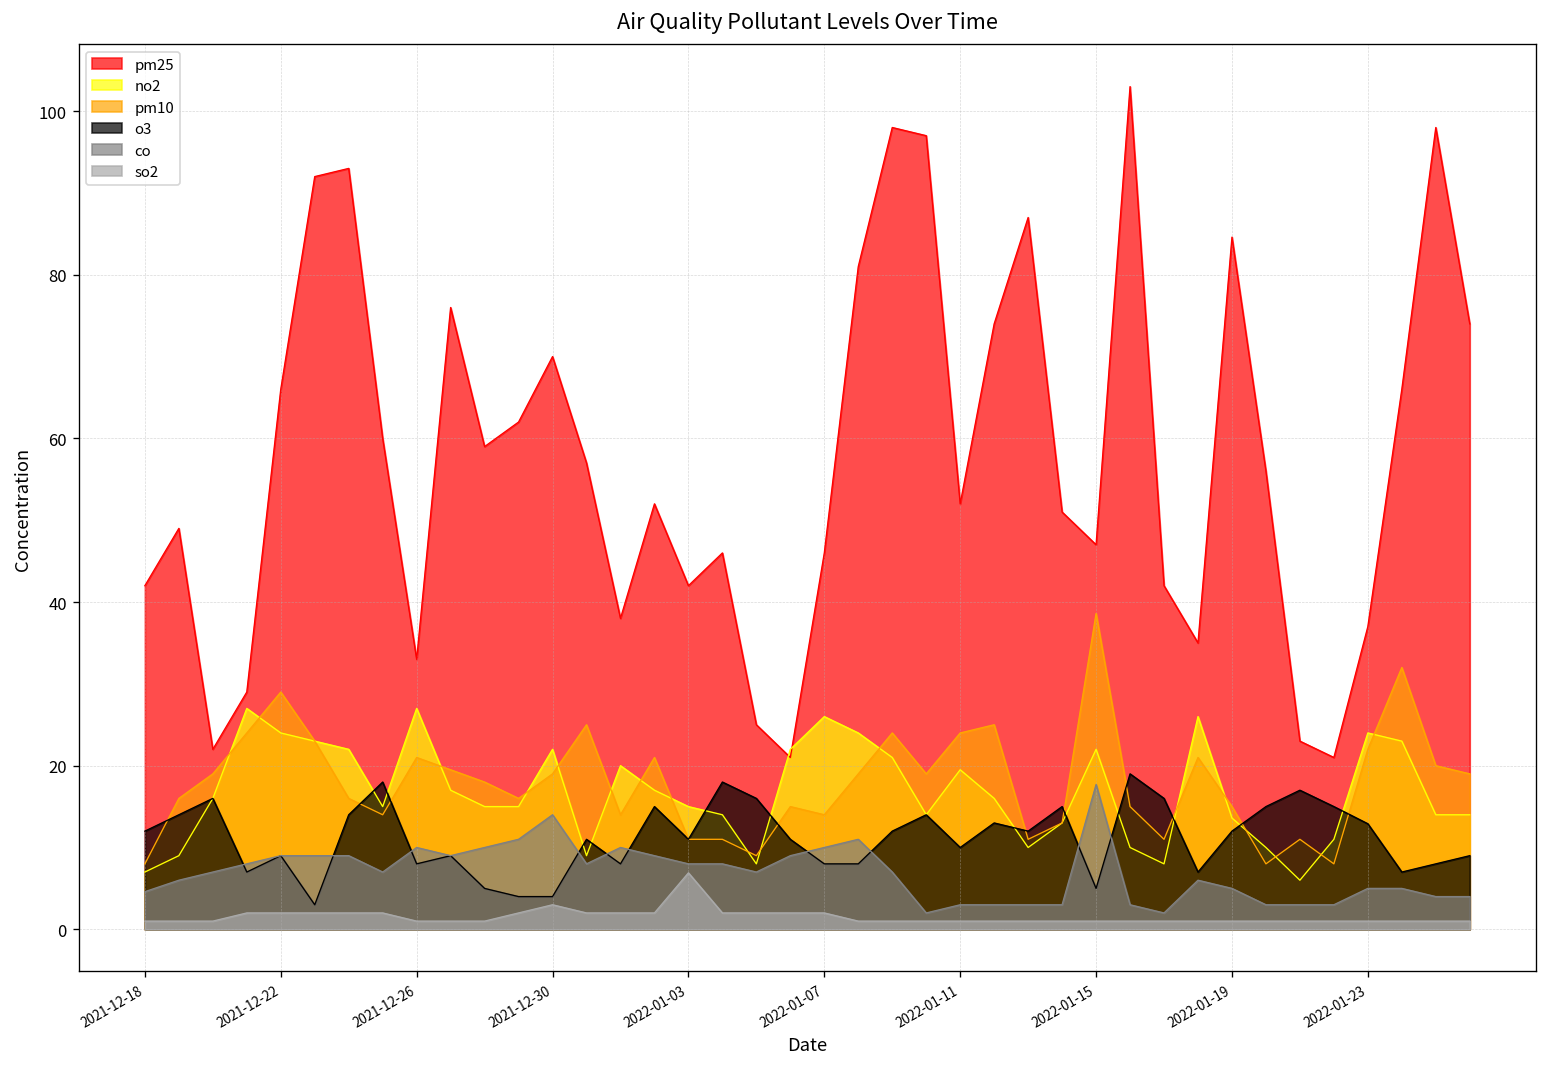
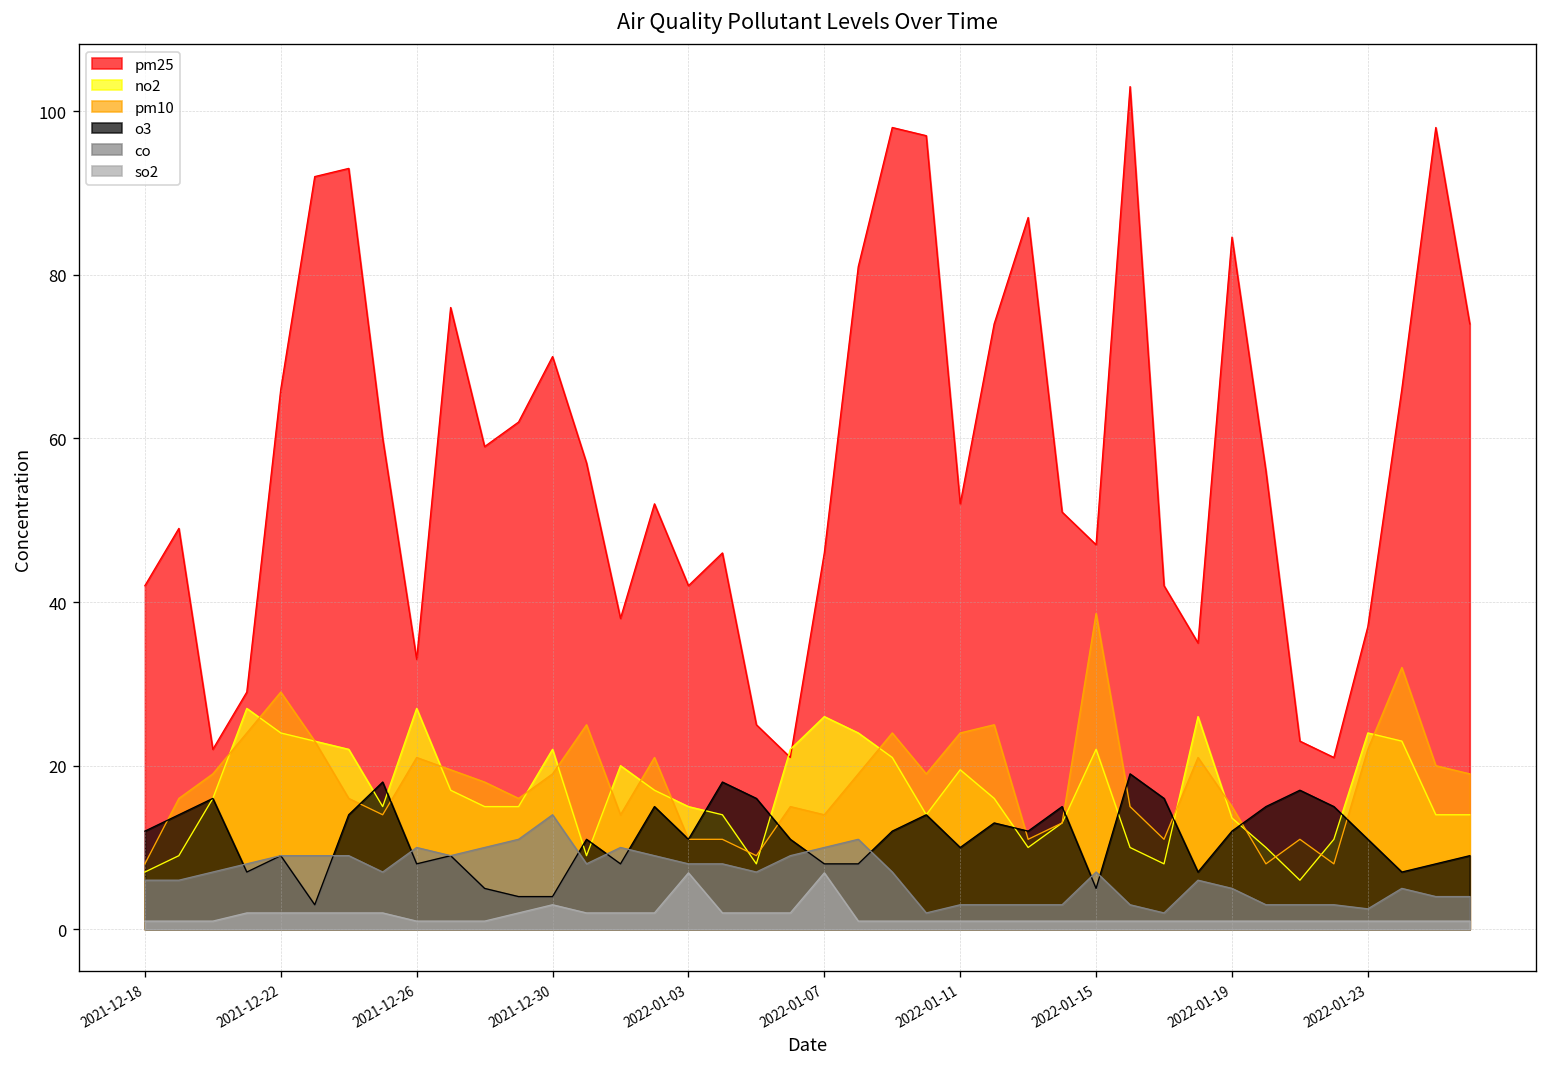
co, 2021-12-18: 5 -> 6
so2, 2022-01-07: 2 -> 7
co, 2022-01-15: 18 -> 7
o3, 2022-01-23: 13 -> 11
co, 2022-01-23: 5 -> 3
